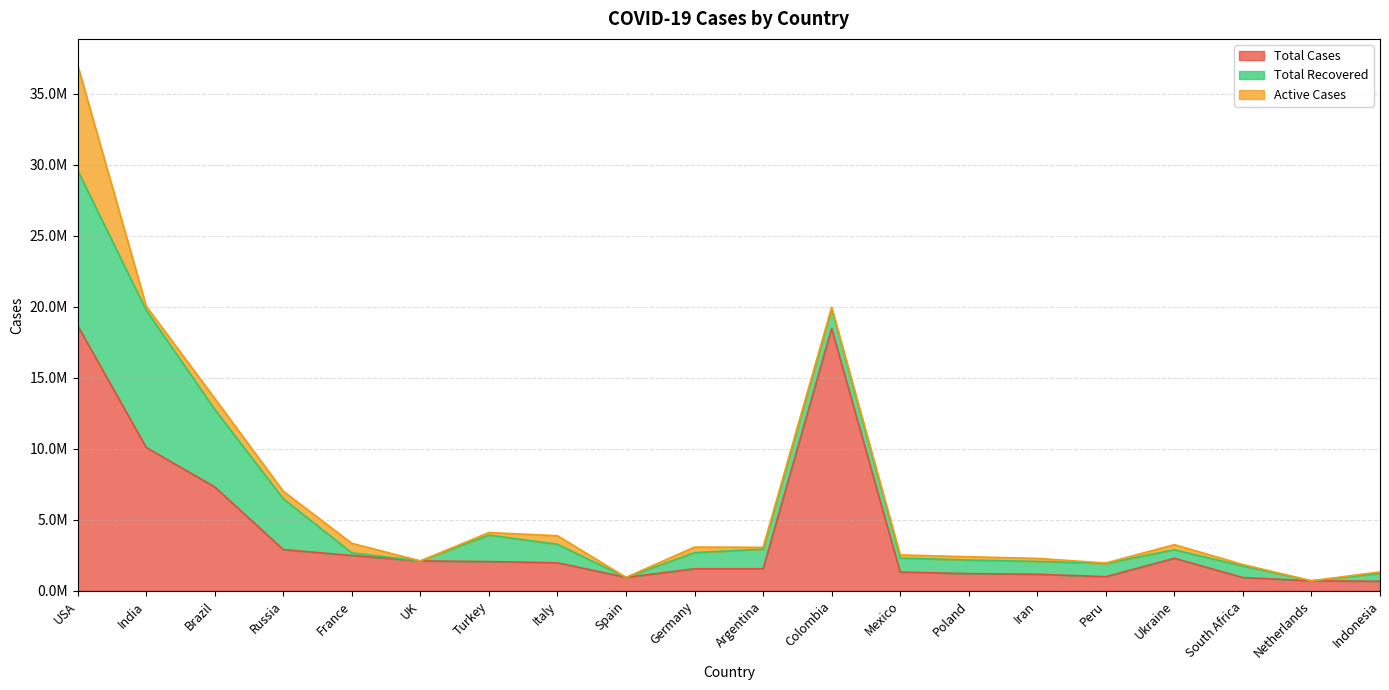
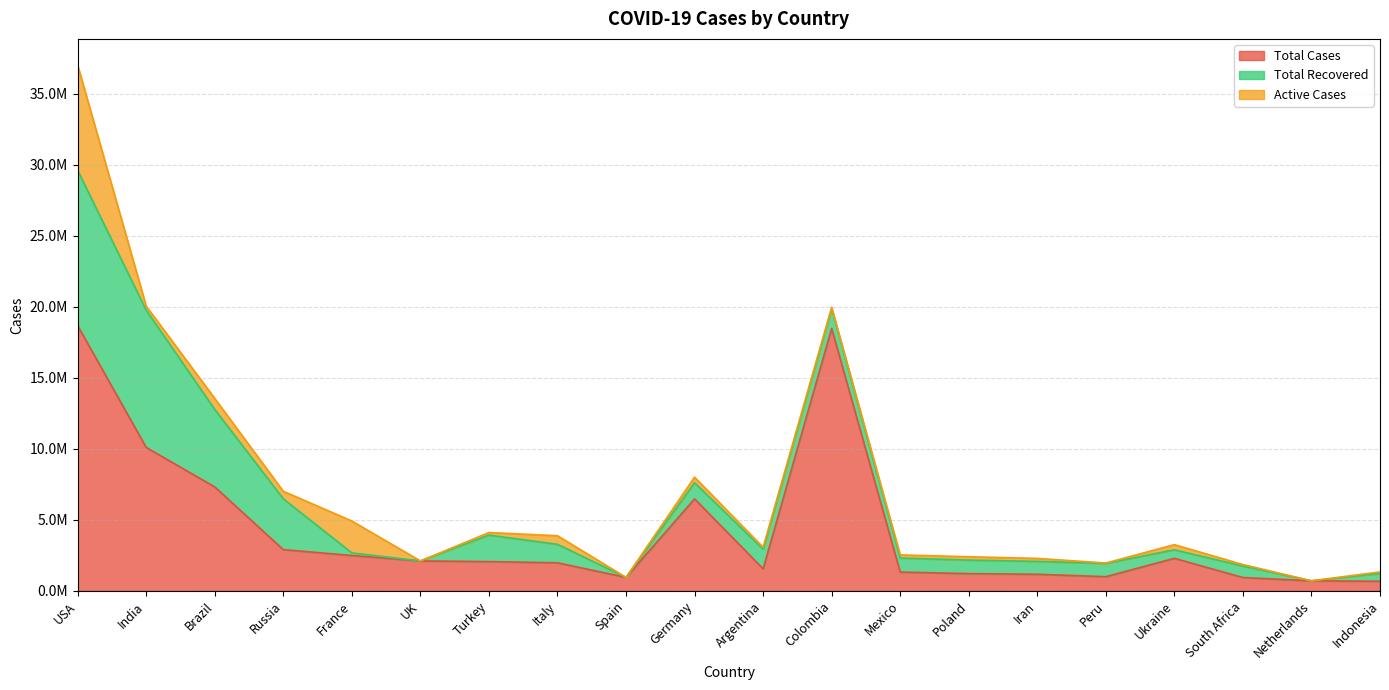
Active Cases, France: 700000 -> 2200000
Total Cases, Germany: 1600000 -> 6500000
